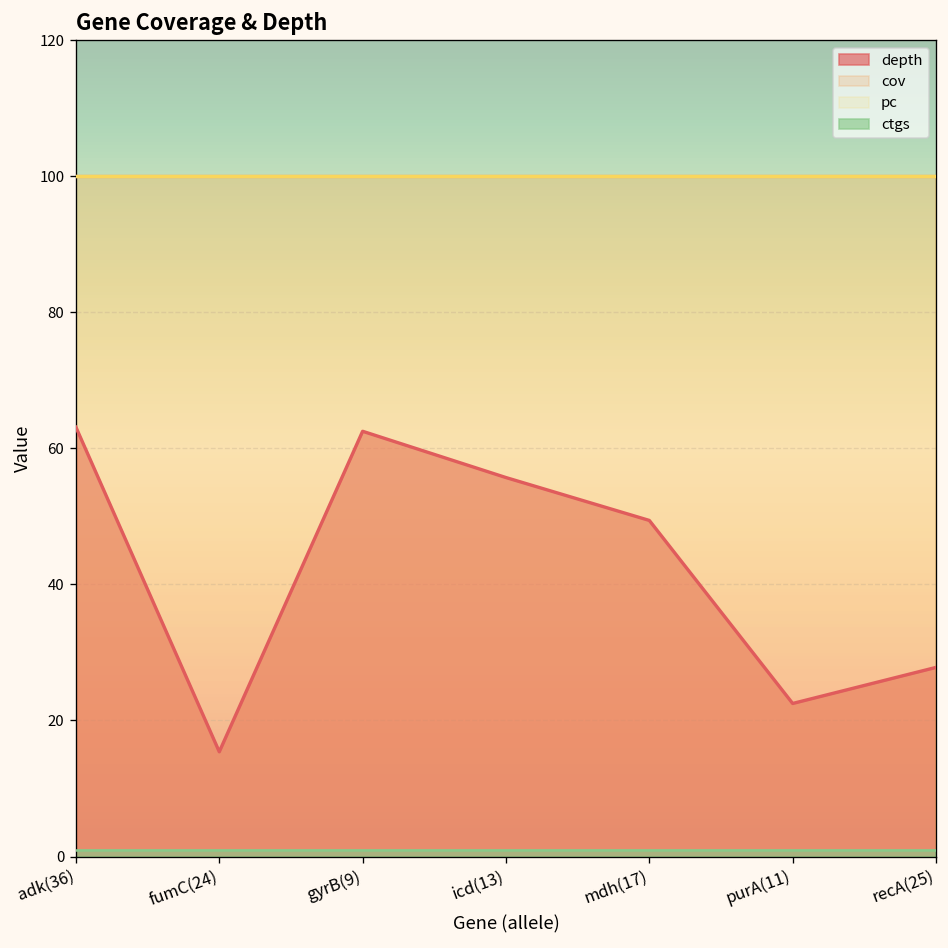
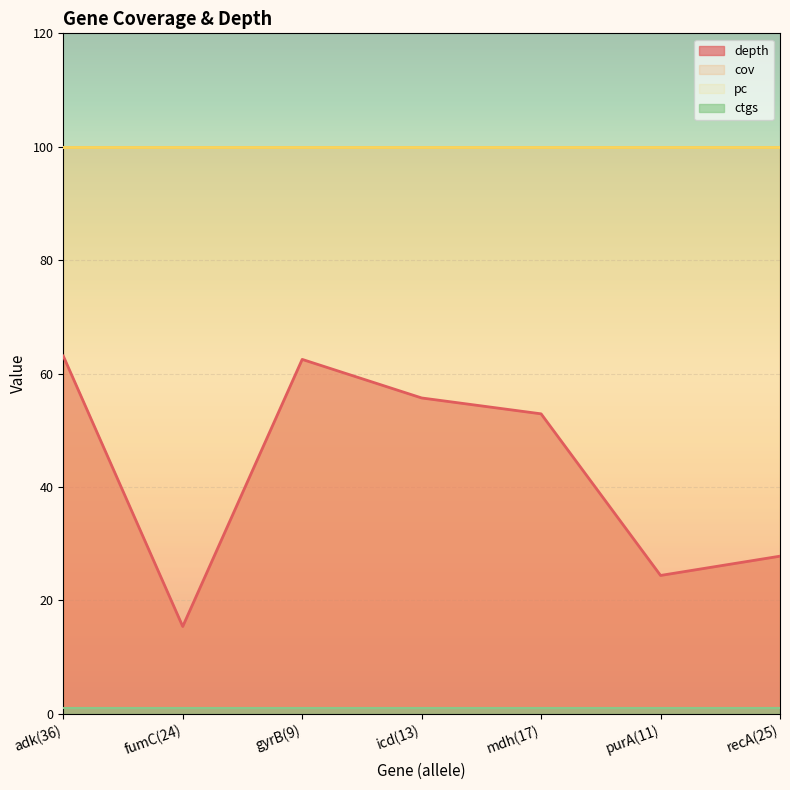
depth, mdh(17): 49 -> 53
depth, purA(11): 23 -> 24
